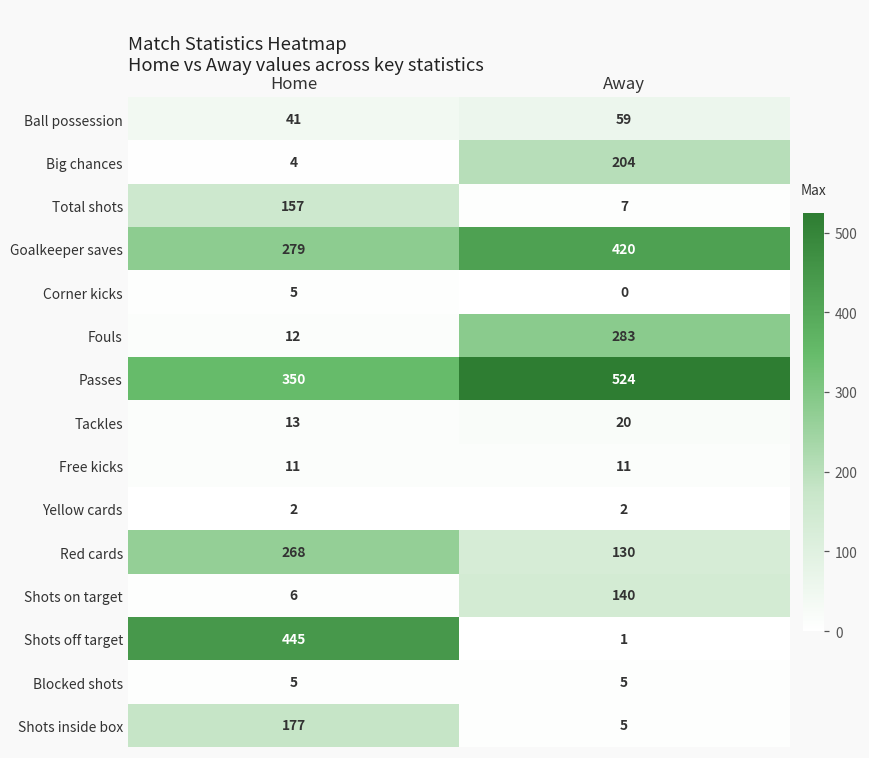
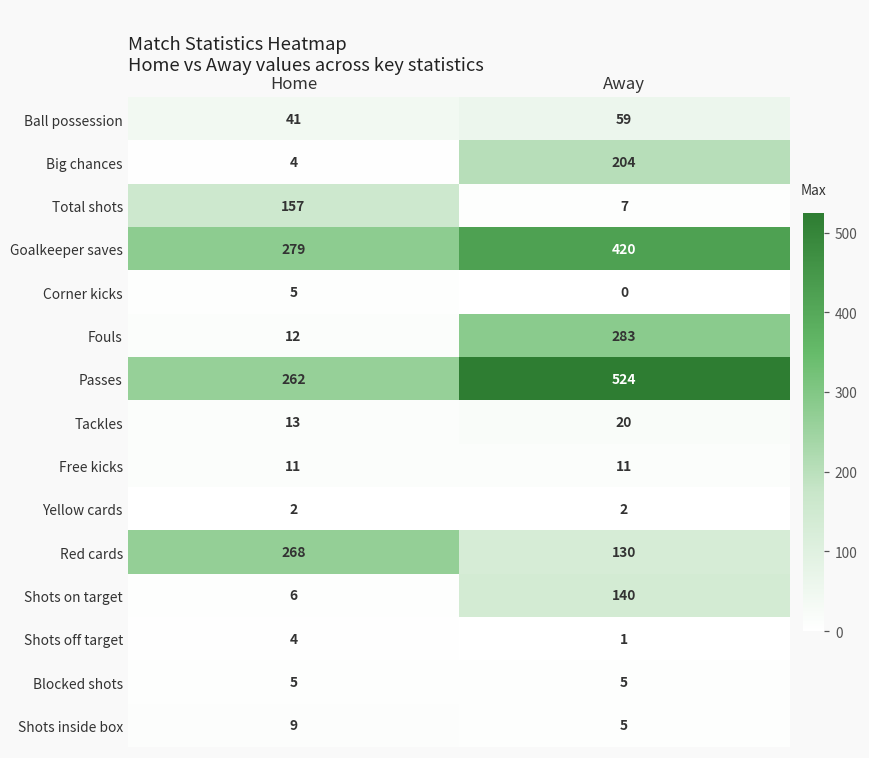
Passes, Home: 350 -> 262
Shots off target, Home: 445 -> 4
Shots inside box, Home: 177 -> 9
